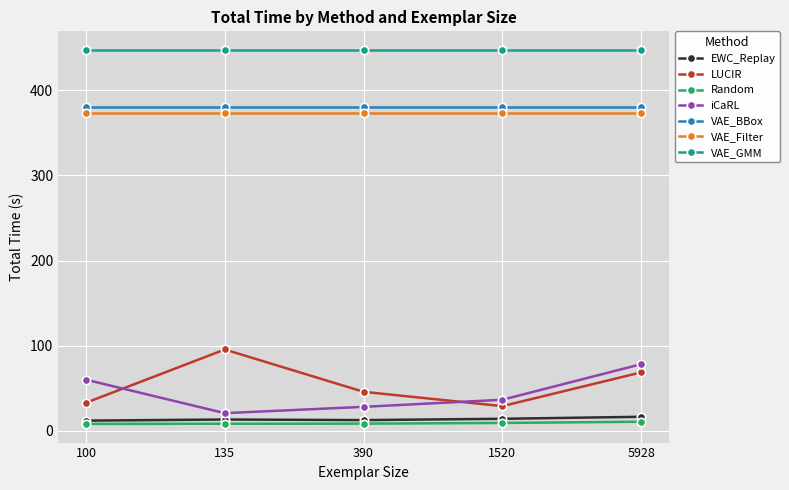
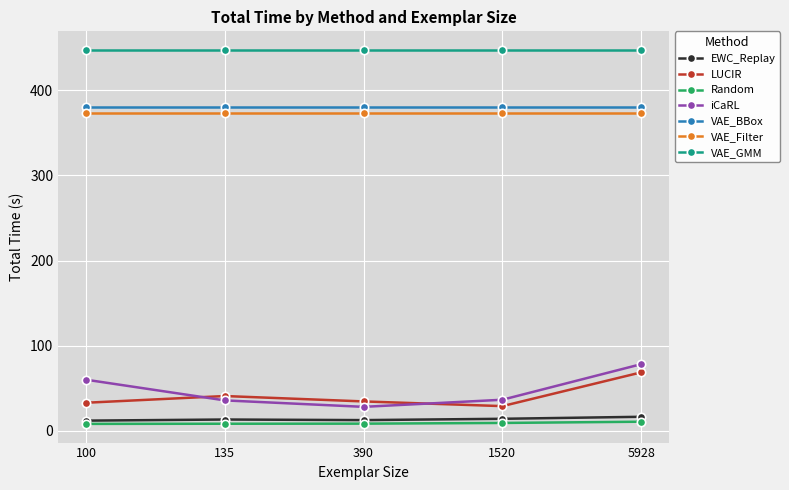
LUCIR, 135: 100 -> 40
iCaRL, 135: 20 -> 40
LUCIR, 390: 50 -> 30
